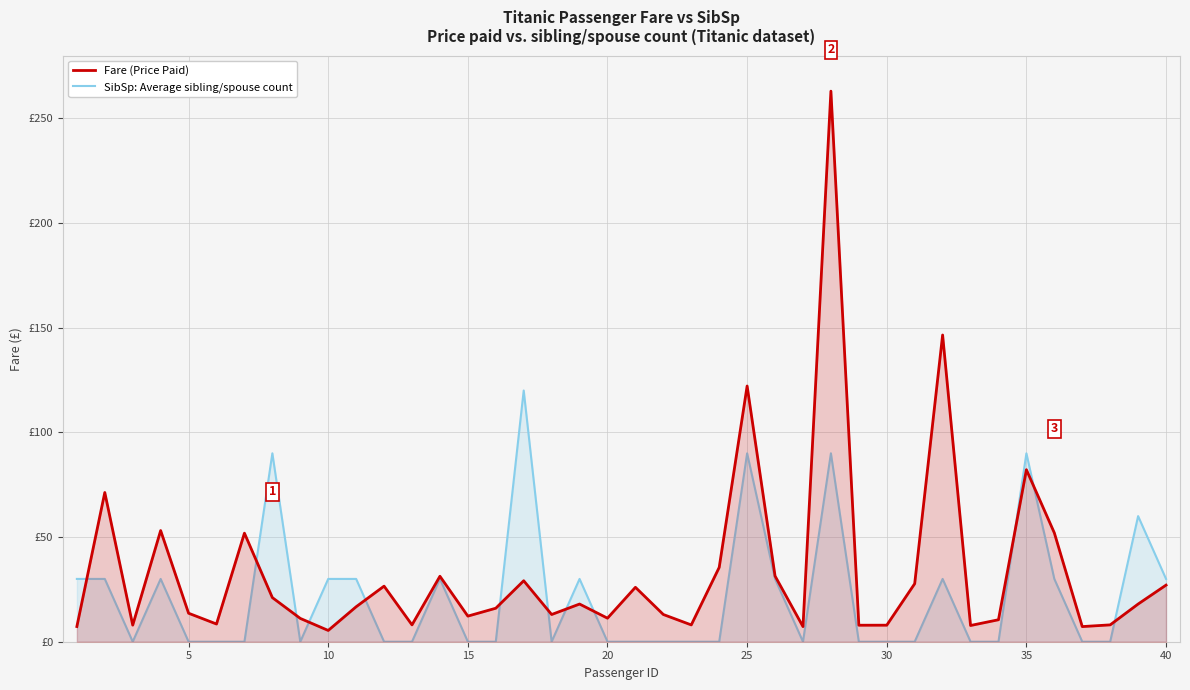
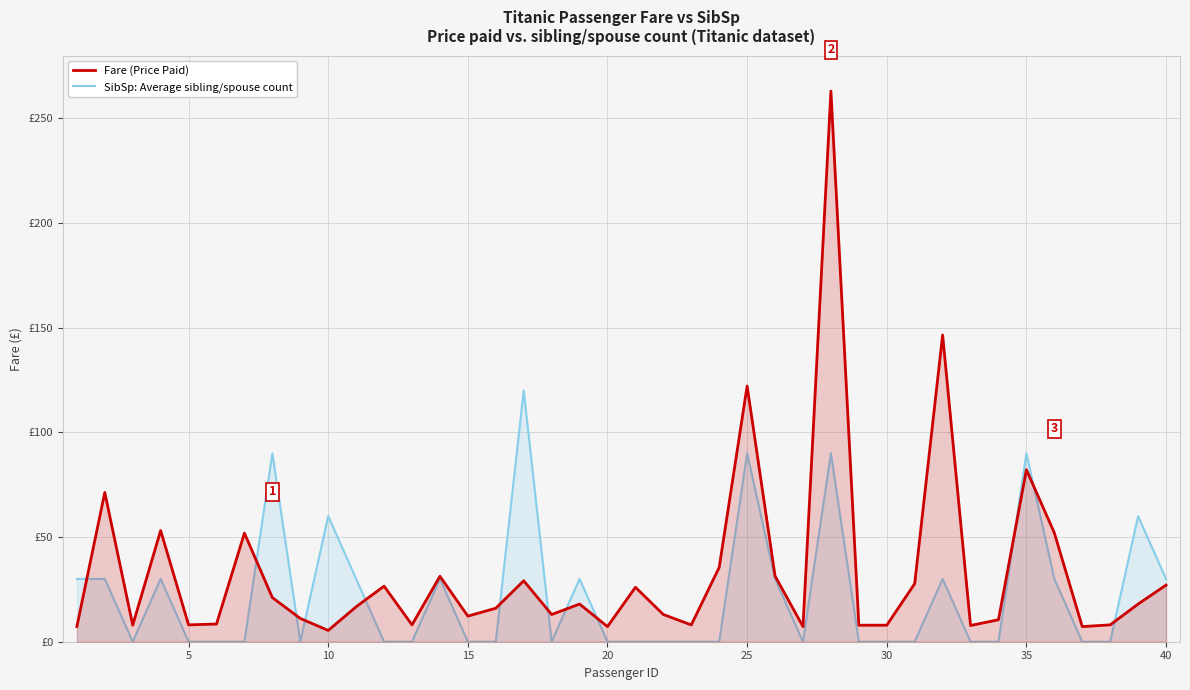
Fare (Price Paid), 5: £14 -> £8
SibSp: Average sibling/spouse count, 10: £30 -> £60
Fare (Price Paid), 20: £11 -> £7
